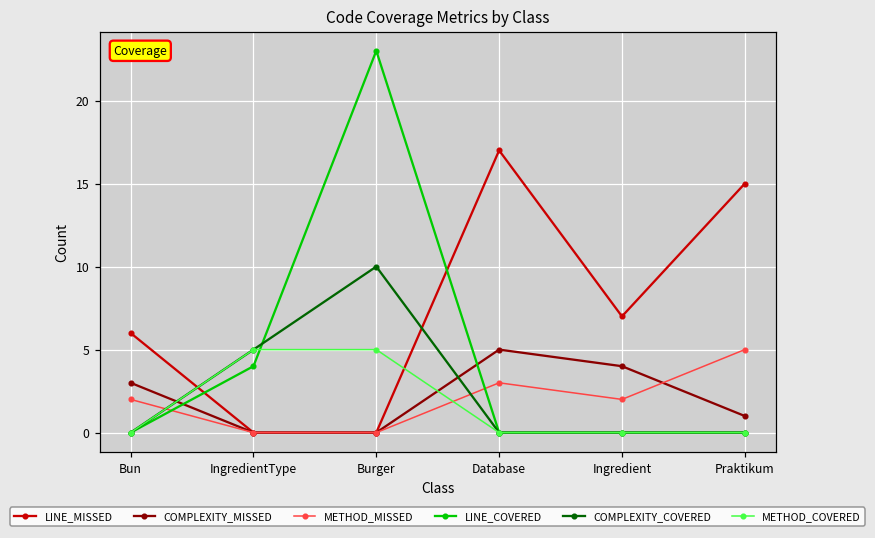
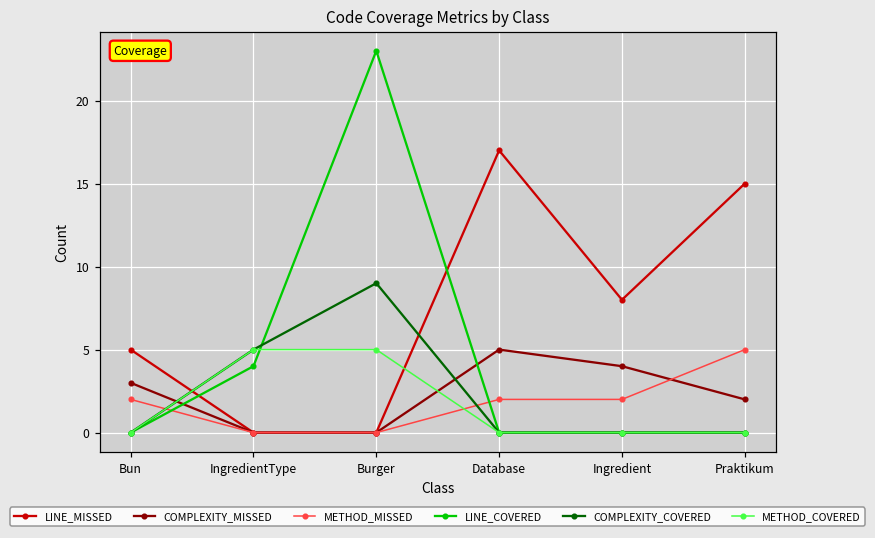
LINE_MISSED, Bun: 6 -> 5
COMPLEXITY_COVERED, Burger: 10 -> 9
METHOD_MISSED, Database: 3 -> 2
LINE_MISSED, Ingredient: 7 -> 8
COMPLEXITY_MISSED, Praktikum: 1 -> 2
